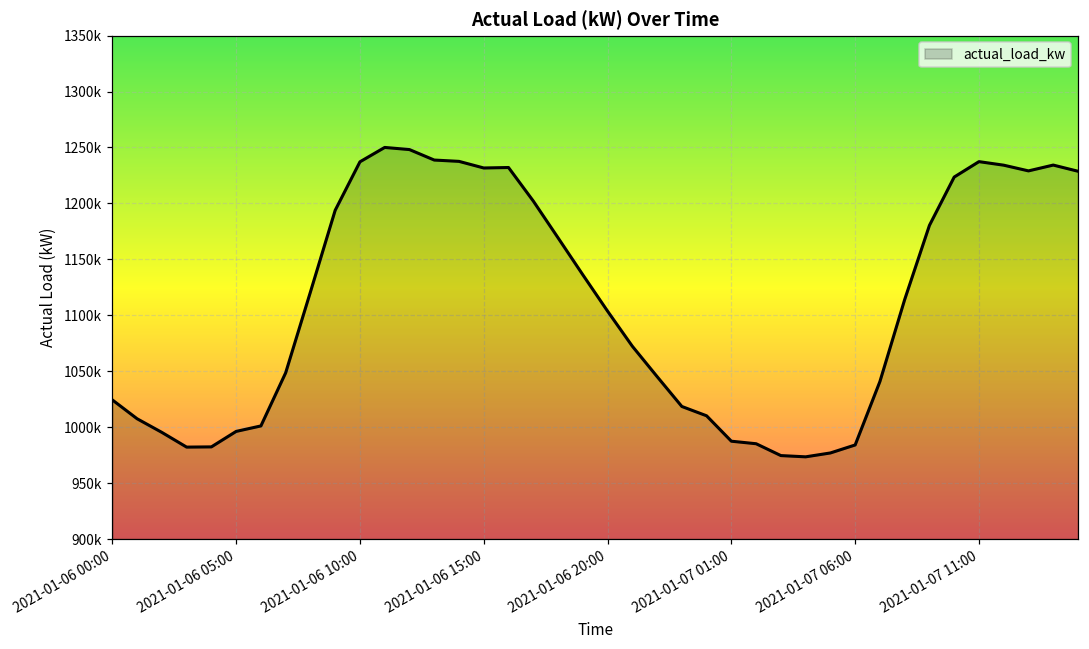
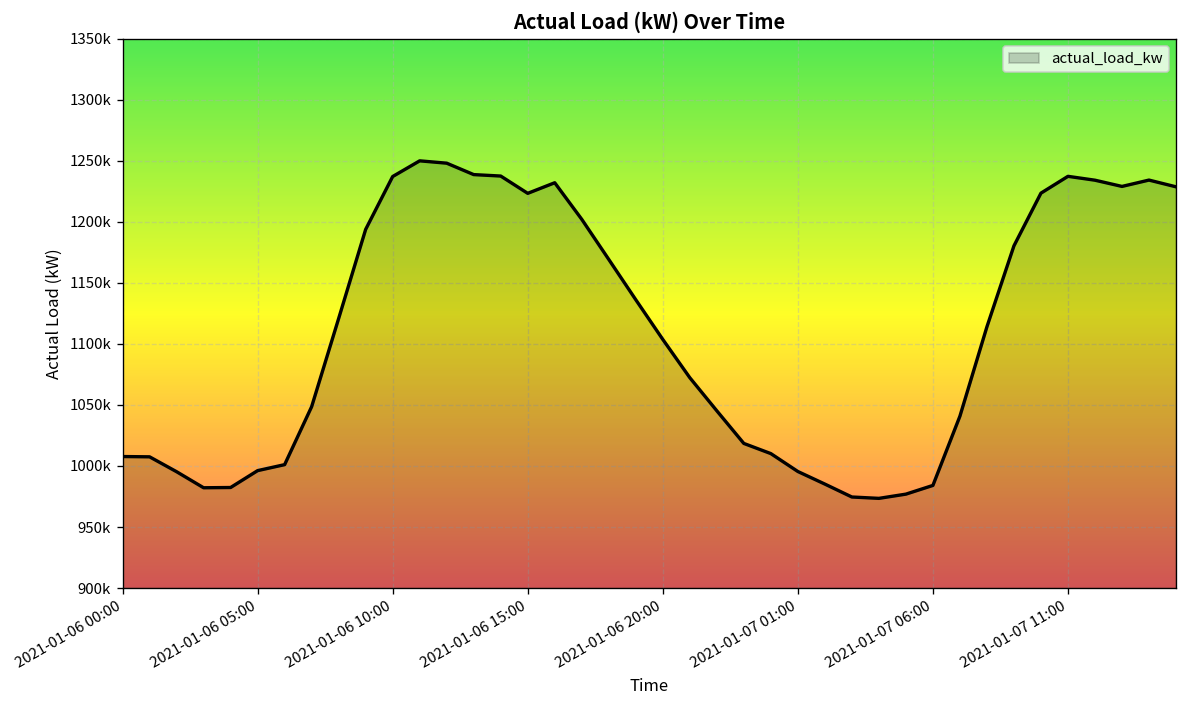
2021-01-06 00:00: 1024000 -> 1008000
2021-01-06 15:00: 1232000 -> 1223000
2021-01-07 01:00: 987000 -> 995000
